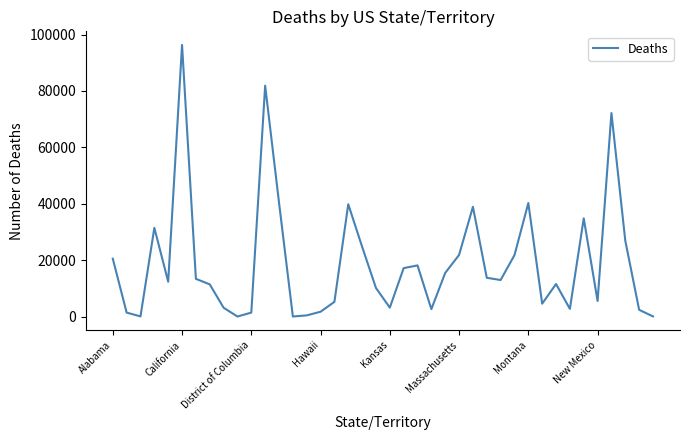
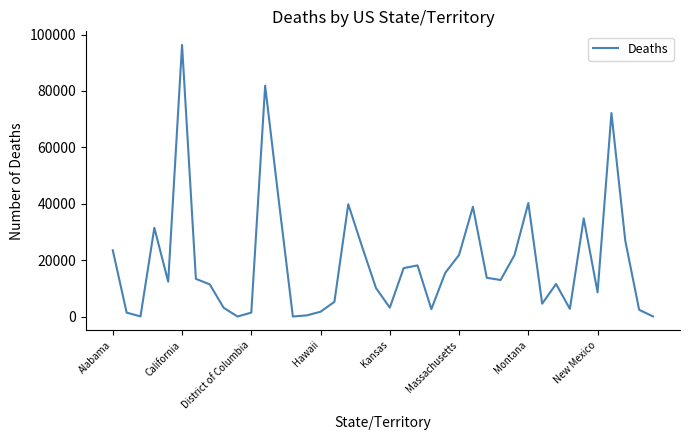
Alabama: 21000 -> 23000
New Mexico: 6000 -> 9000
